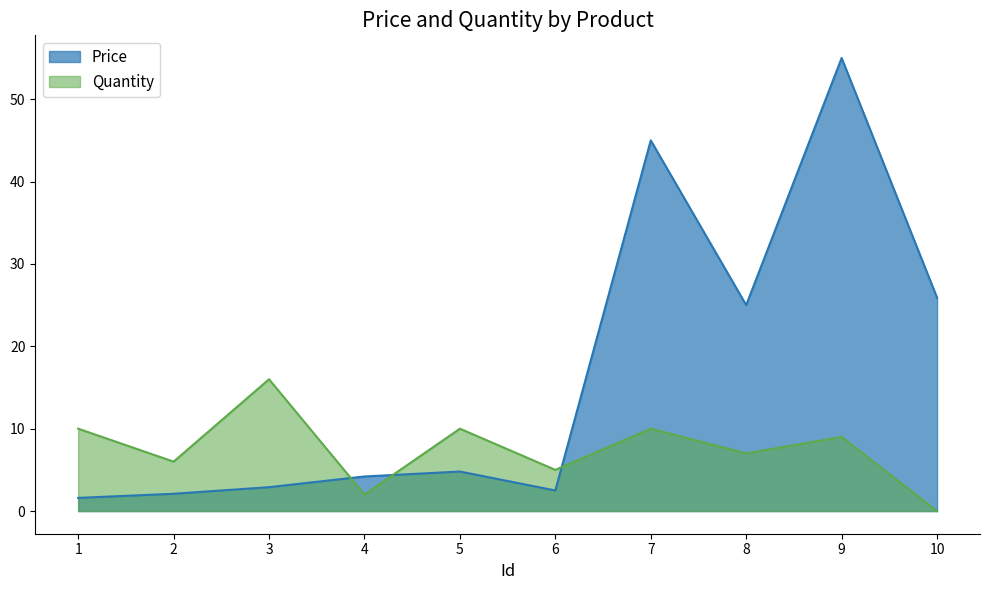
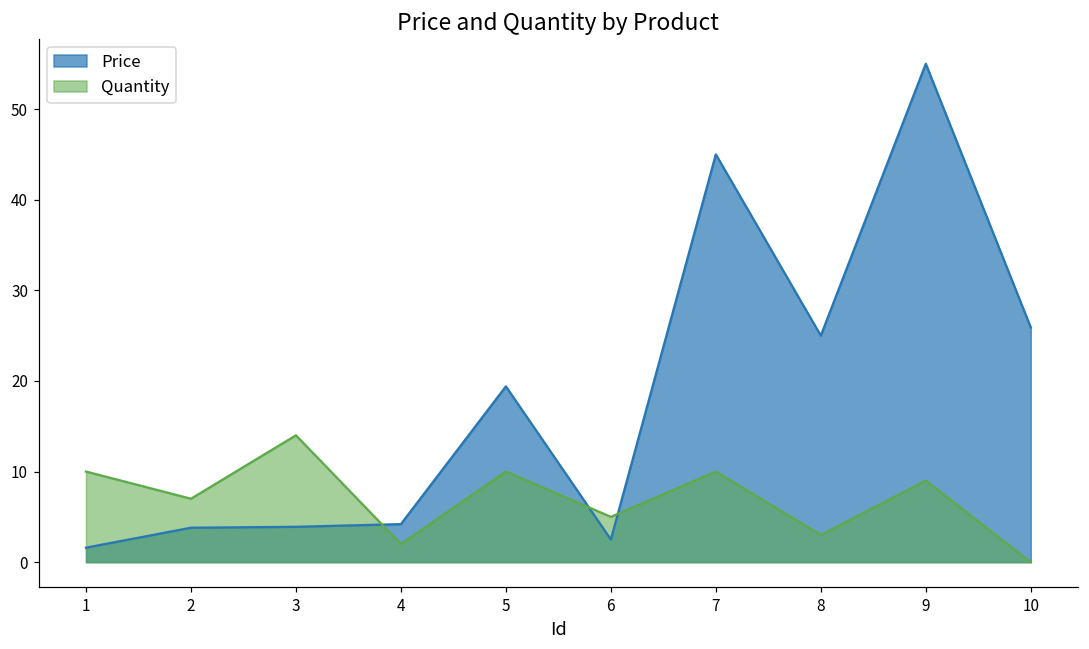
Price, 2: 2 -> 4
Quantity, 2: 6 -> 7
Price, 3: 3 -> 4
Quantity, 3: 16 -> 14
Price, 5: 5 -> 19
Quantity, 8: 7 -> 3
